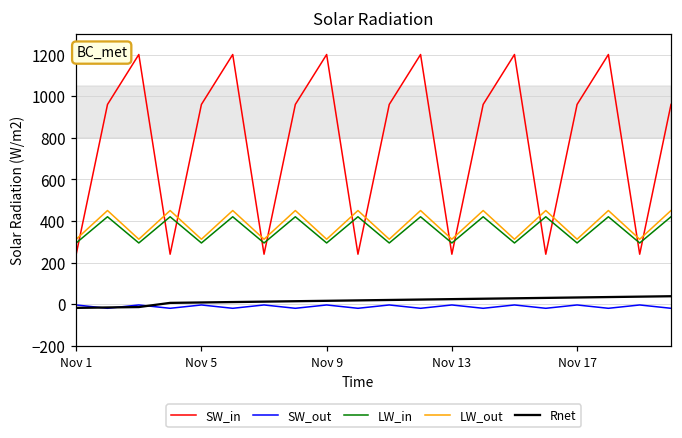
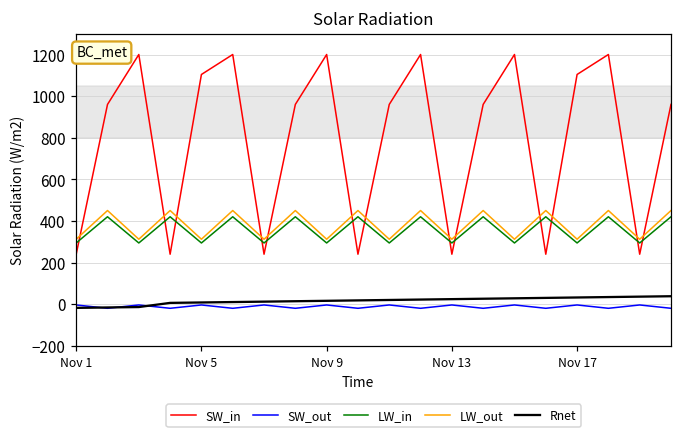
SW_in, Nov 5: 960 -> 1100
SW_in, Nov 17: 960 -> 1100
